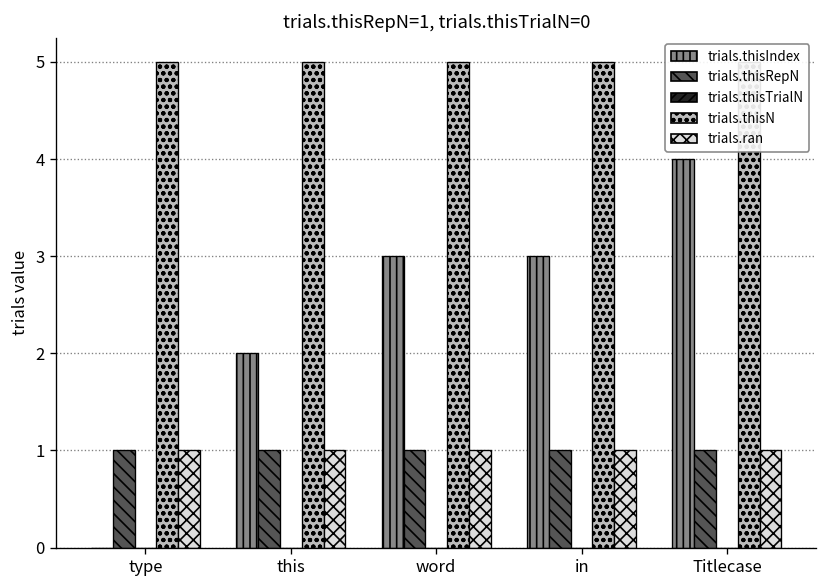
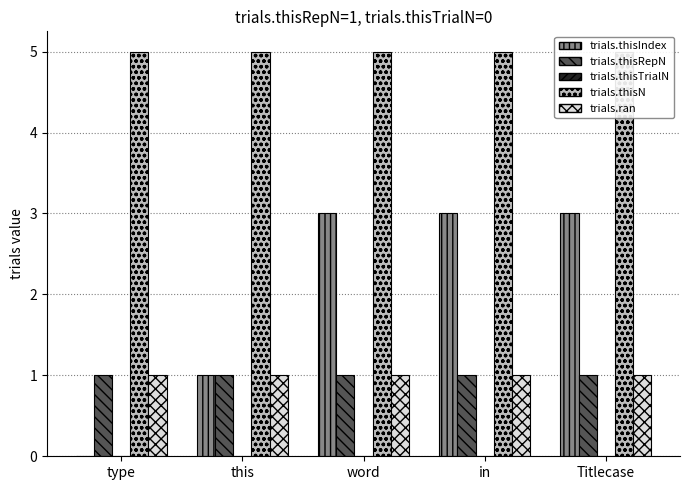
trials.thisIndex, this: 2 -> 1
trials.thisIndex, Titlecase: 4 -> 3
